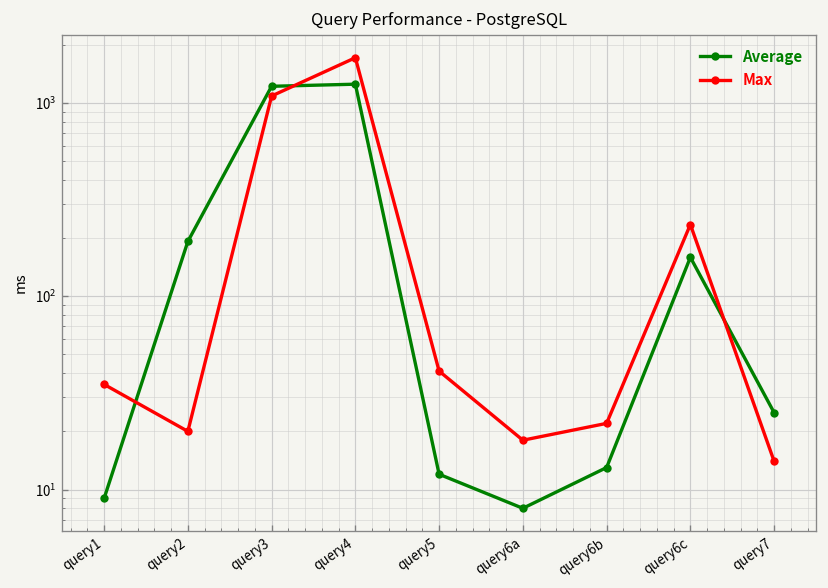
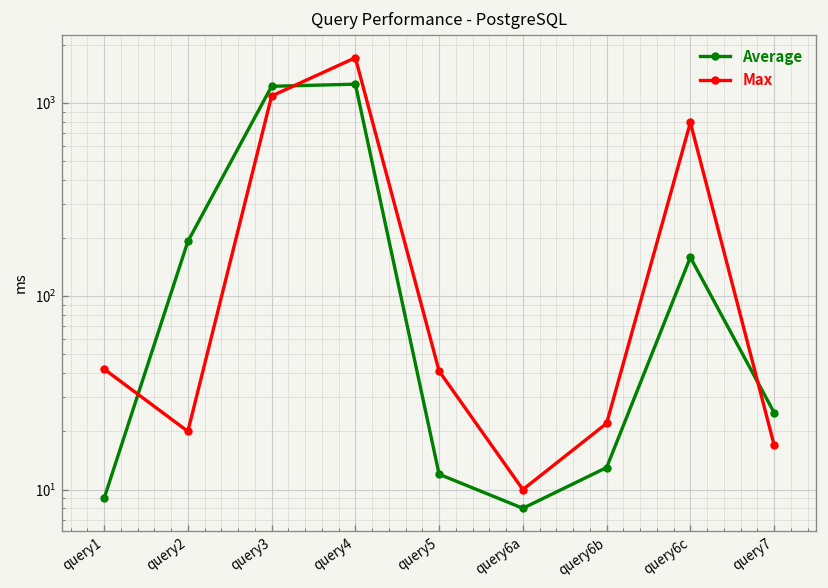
Max, query1: 35 -> 42
Max, query6a: 18 -> 10
Max, query6c: 240 -> 800
Max, query7: 14 -> 17
